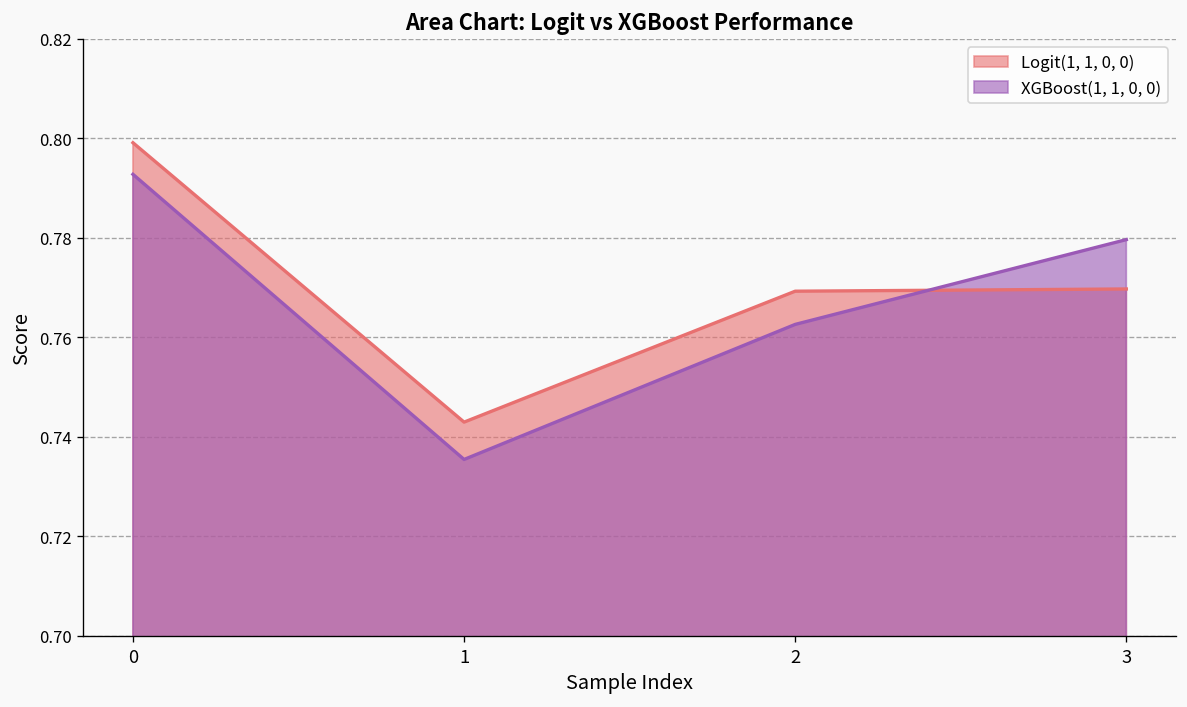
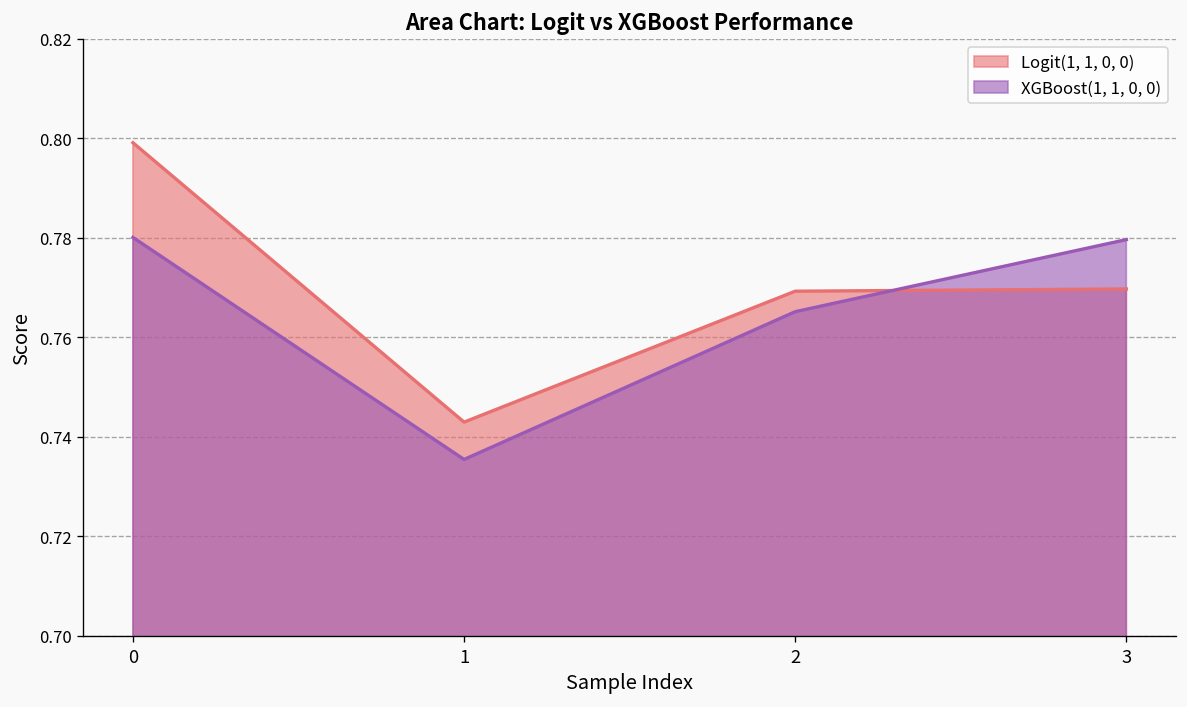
XGBoost(1, 1, 0, 0), 0: 0.793 -> 0.780
XGBoost(1, 1, 0, 0), 2: 0.763 -> 0.765
